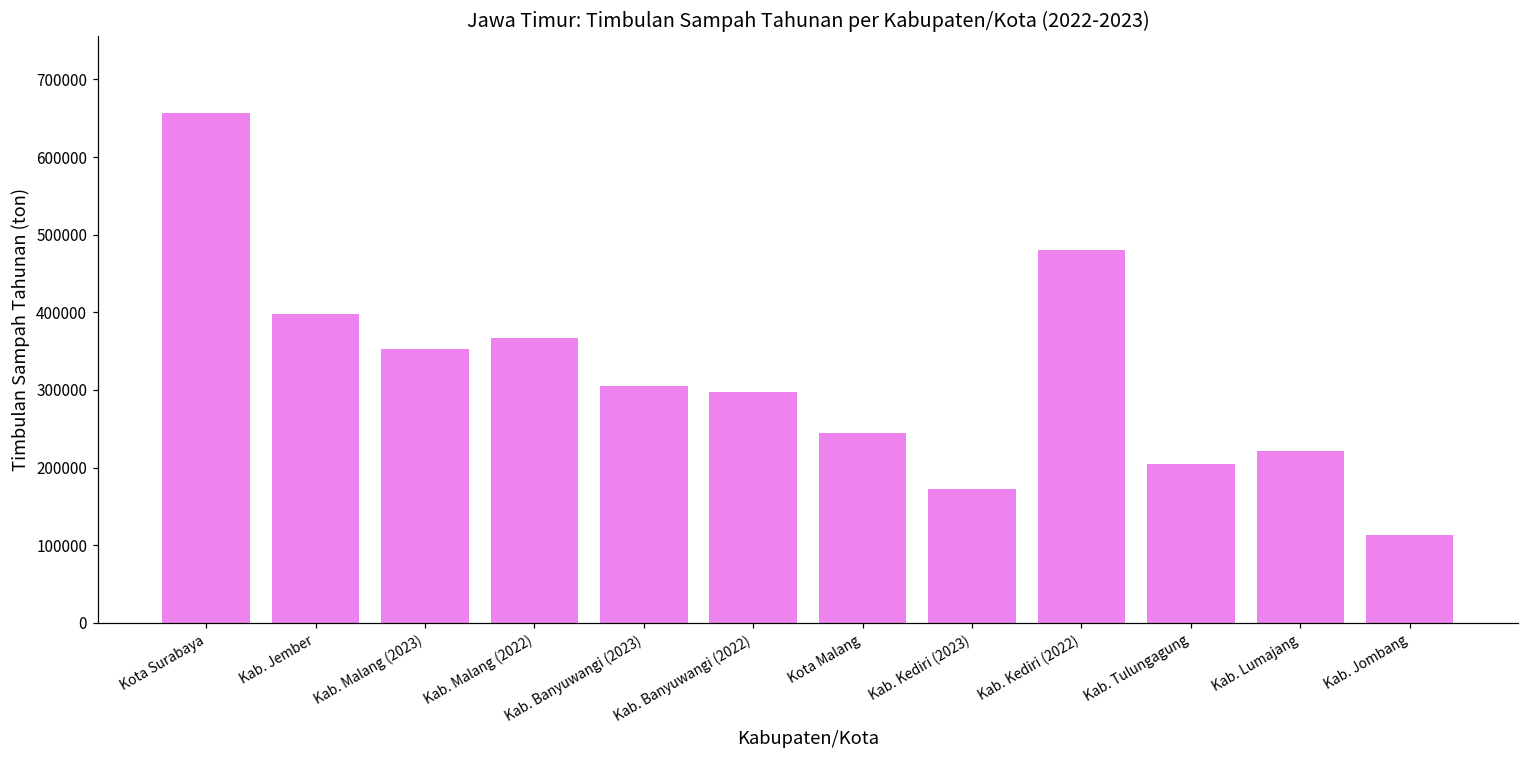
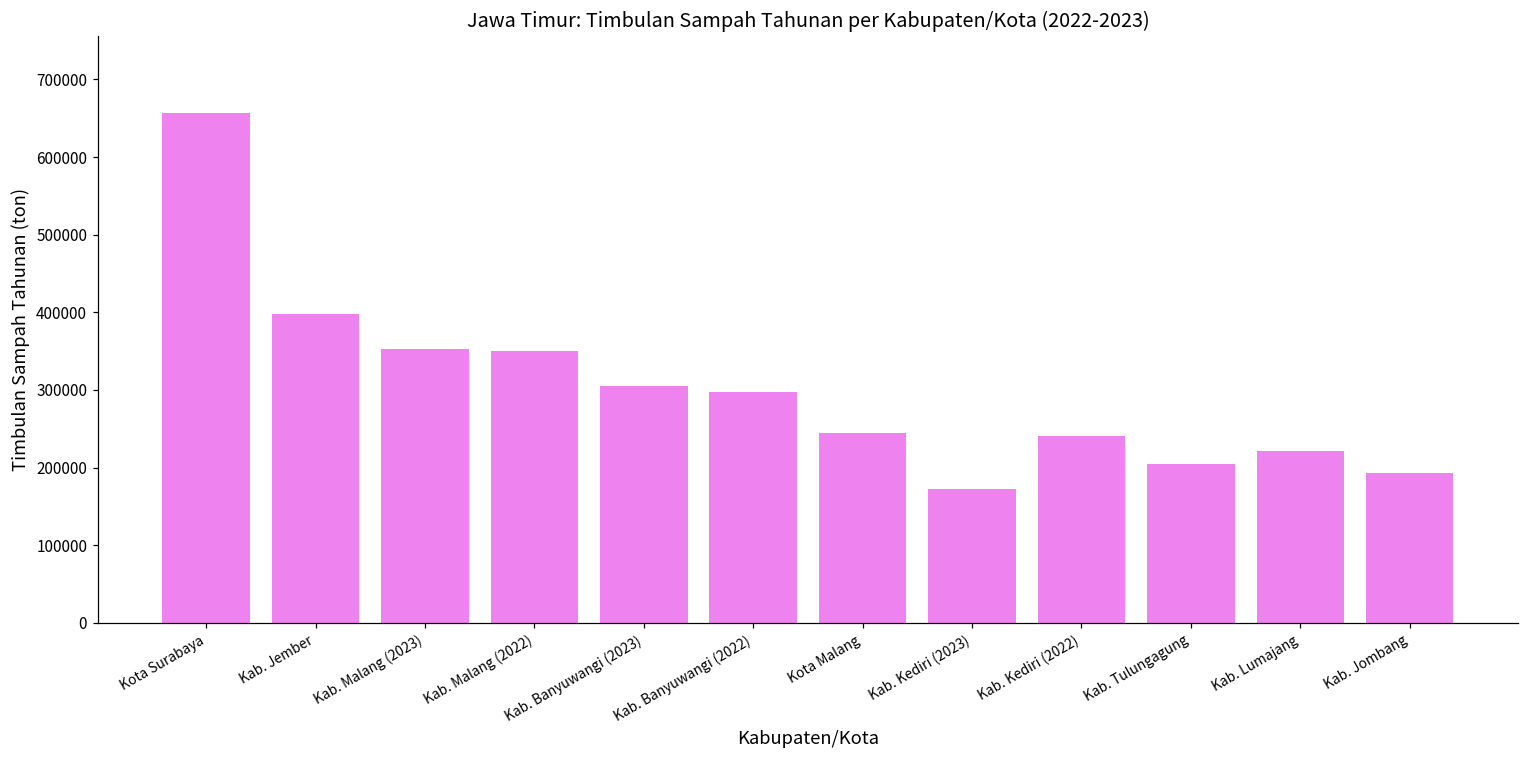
Kab. Malang (2022): 370000 -> 350000
Kab. Kediri (2022): 480000 -> 240000
Kab. Jombang: 110000 -> 190000
